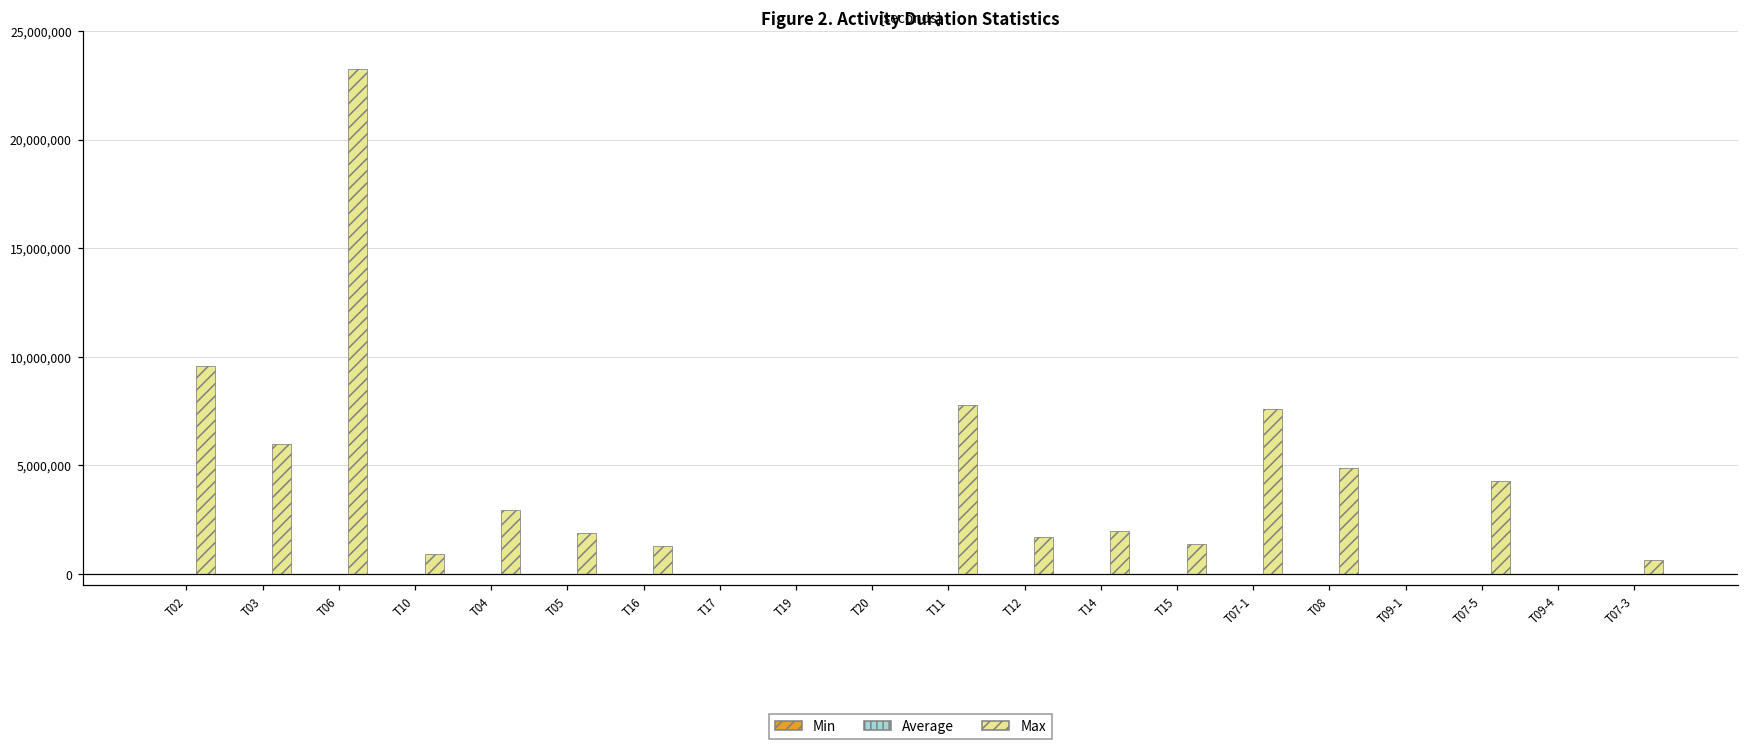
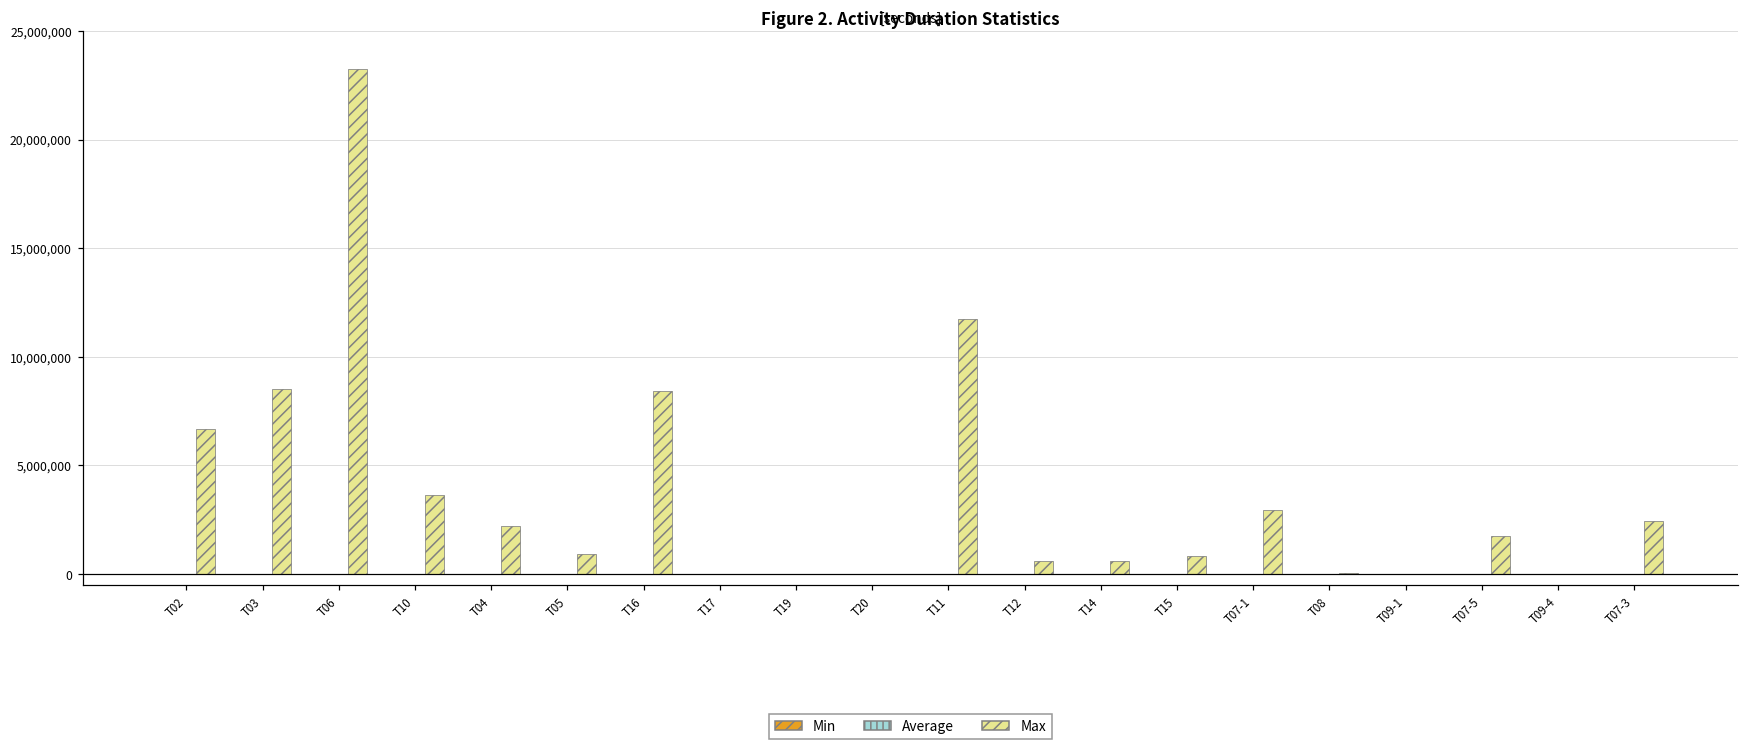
Max, T02: 9,600,000 -> 6,700,000
Max, T03: 6,000,000 -> 8,500,000
Max, T10: 900,000 -> 3,600,000
Max, T04: 3,000,000 -> 2,200,000
Max, T05: 1,900,000 -> 900,000
Max, T16: 1,300,000 -> 8,400,000
Max, T11: 7,800,000 -> 11,800,000
Max, T12: 1,700,000 -> 600,000
Max, T14: 2,000,000 -> 600,000
Max, T15: 1,400,000 -> 800,000
Max, T07-1: 7,600,000 -> 2,900,000
Max, T08: 4,900,000 -> 100,000
Max, T07-5: 4,300,000 -> 1,700,000
Max, T07-3: 600,000 -> 2,500,000
